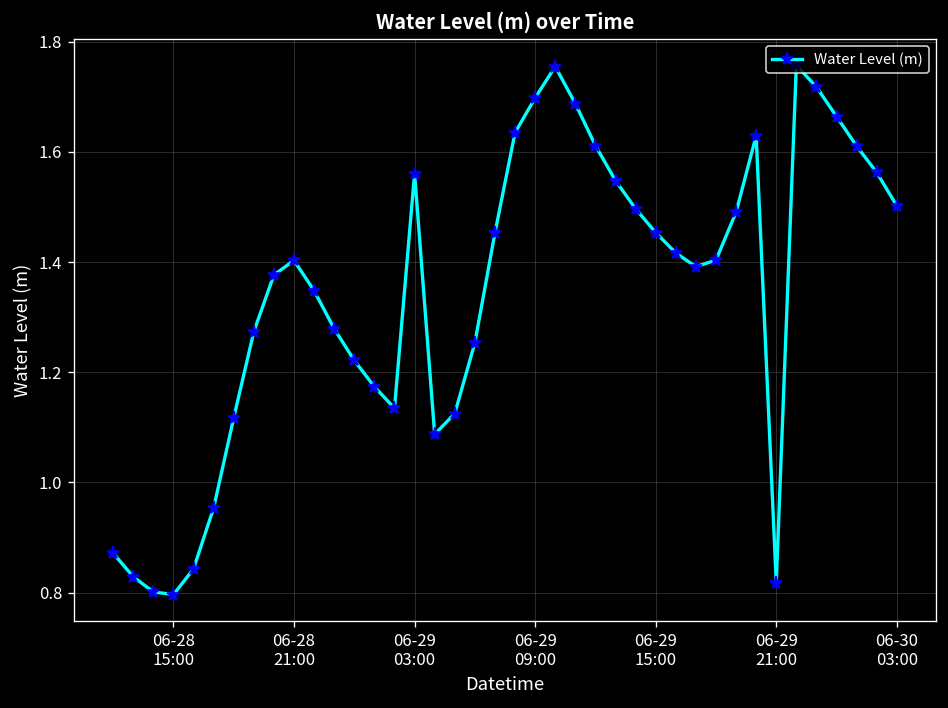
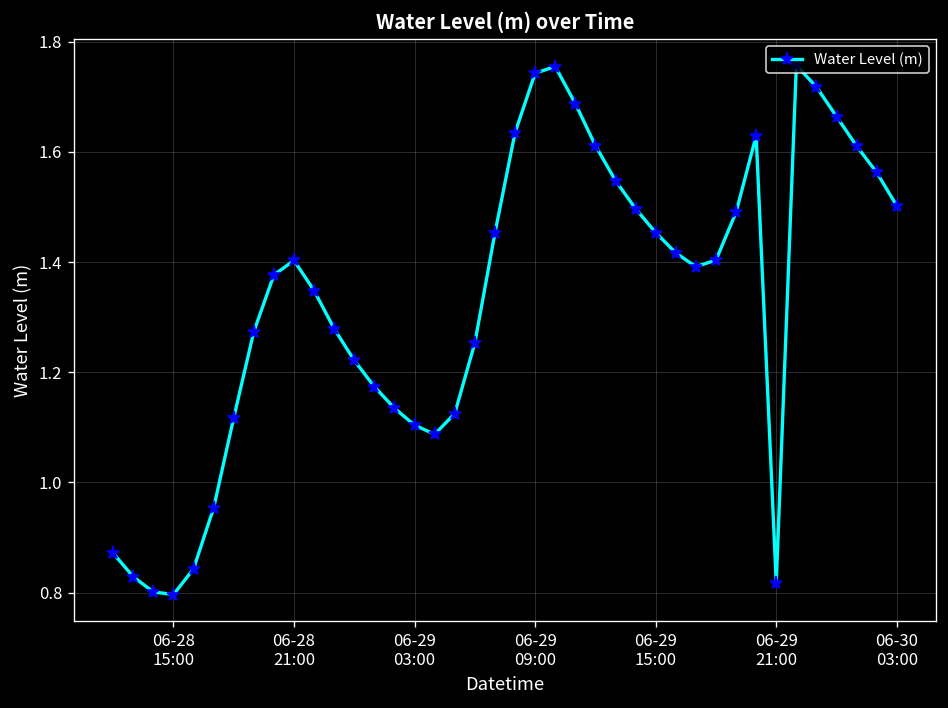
06-29 03:00: 1.56 -> 1.10
06-29 09:00: 1.70 -> 1.74
